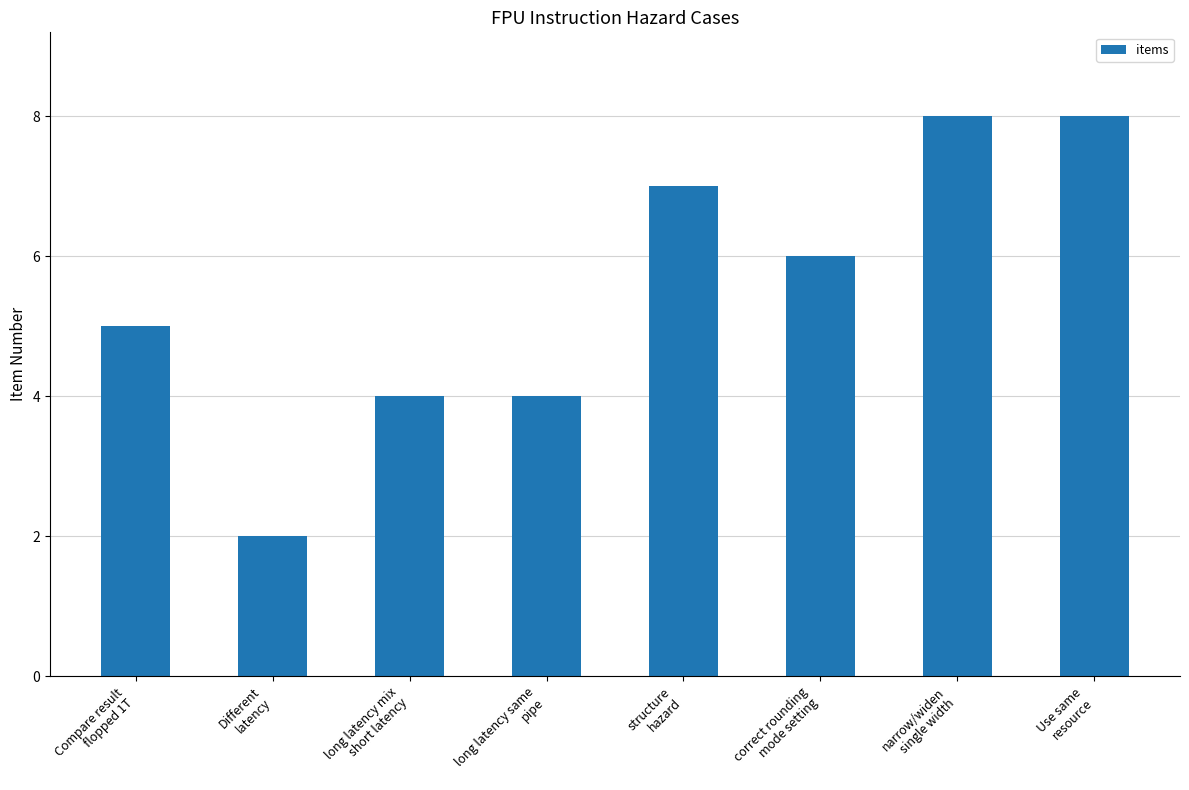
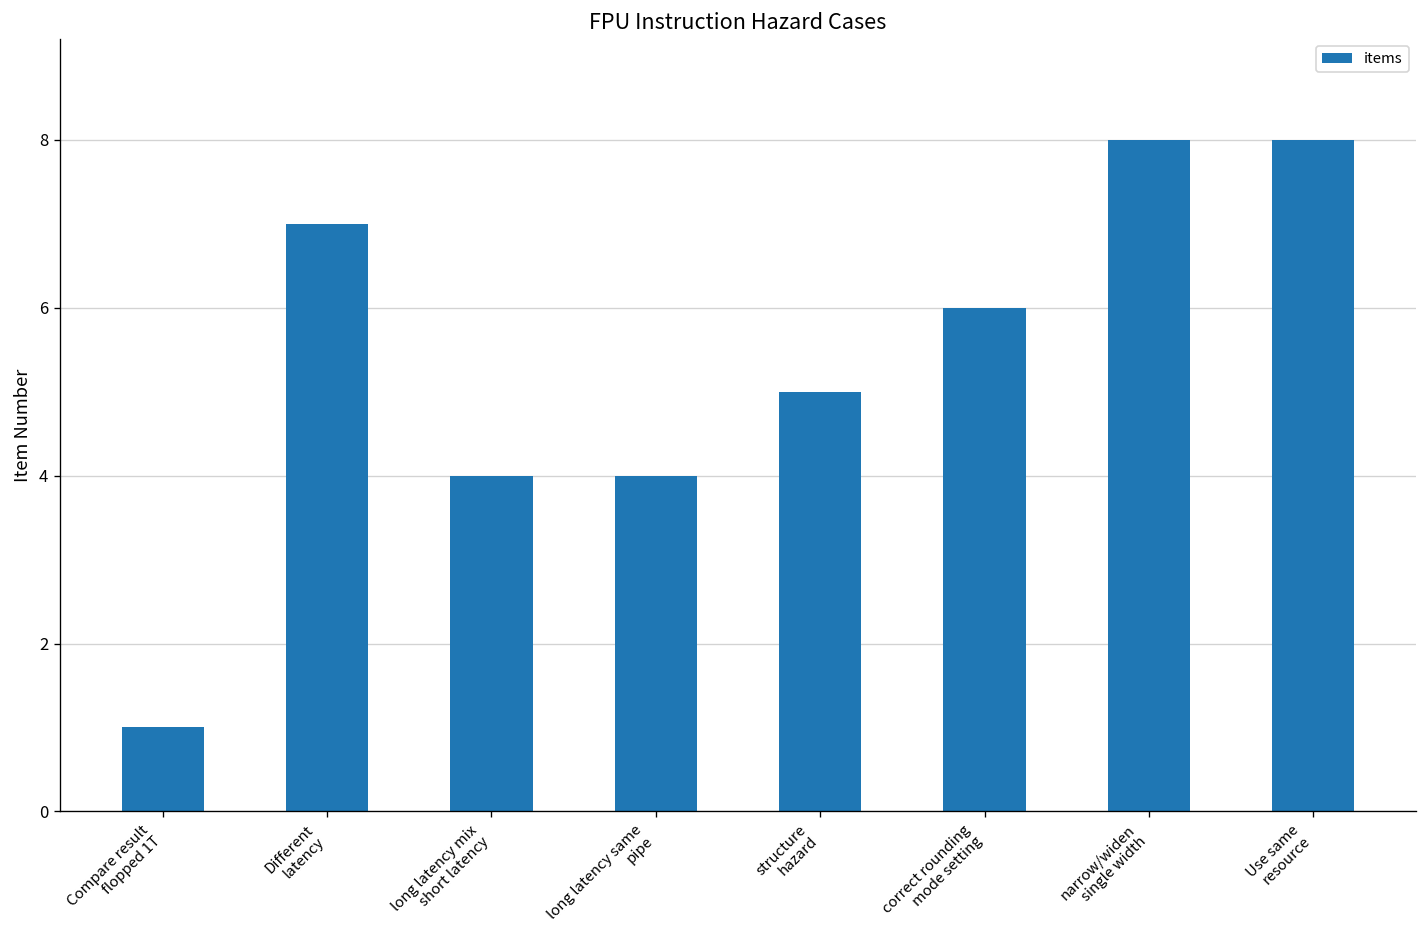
Compare result flopped 1T: 5 -> 1
Different latency: 2 -> 7
structure hazard: 7 -> 5
